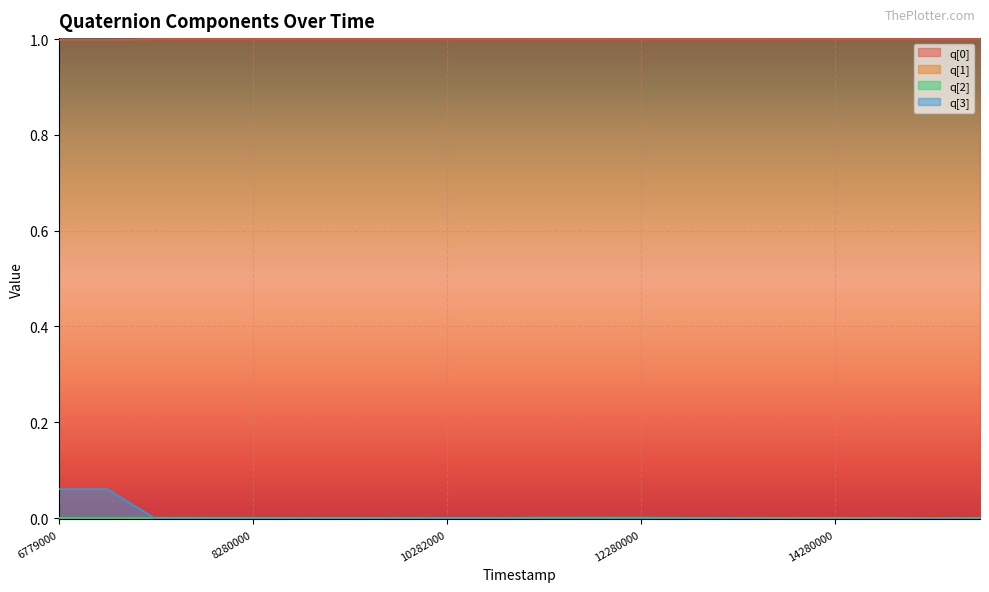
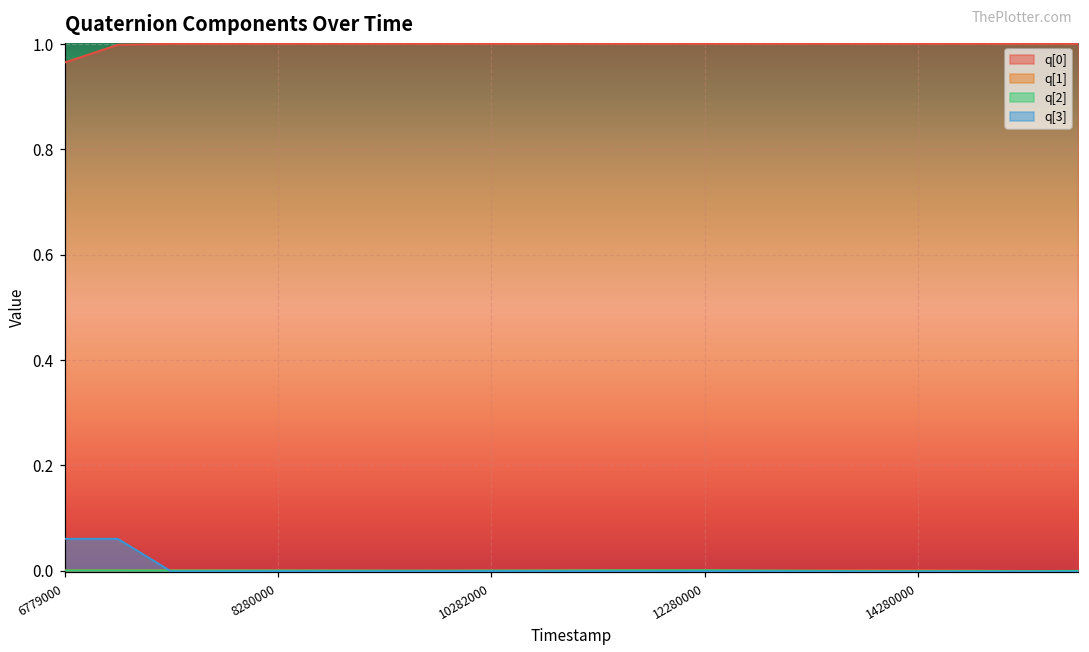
q[0], 6779000: 1.00 -> 0.96
